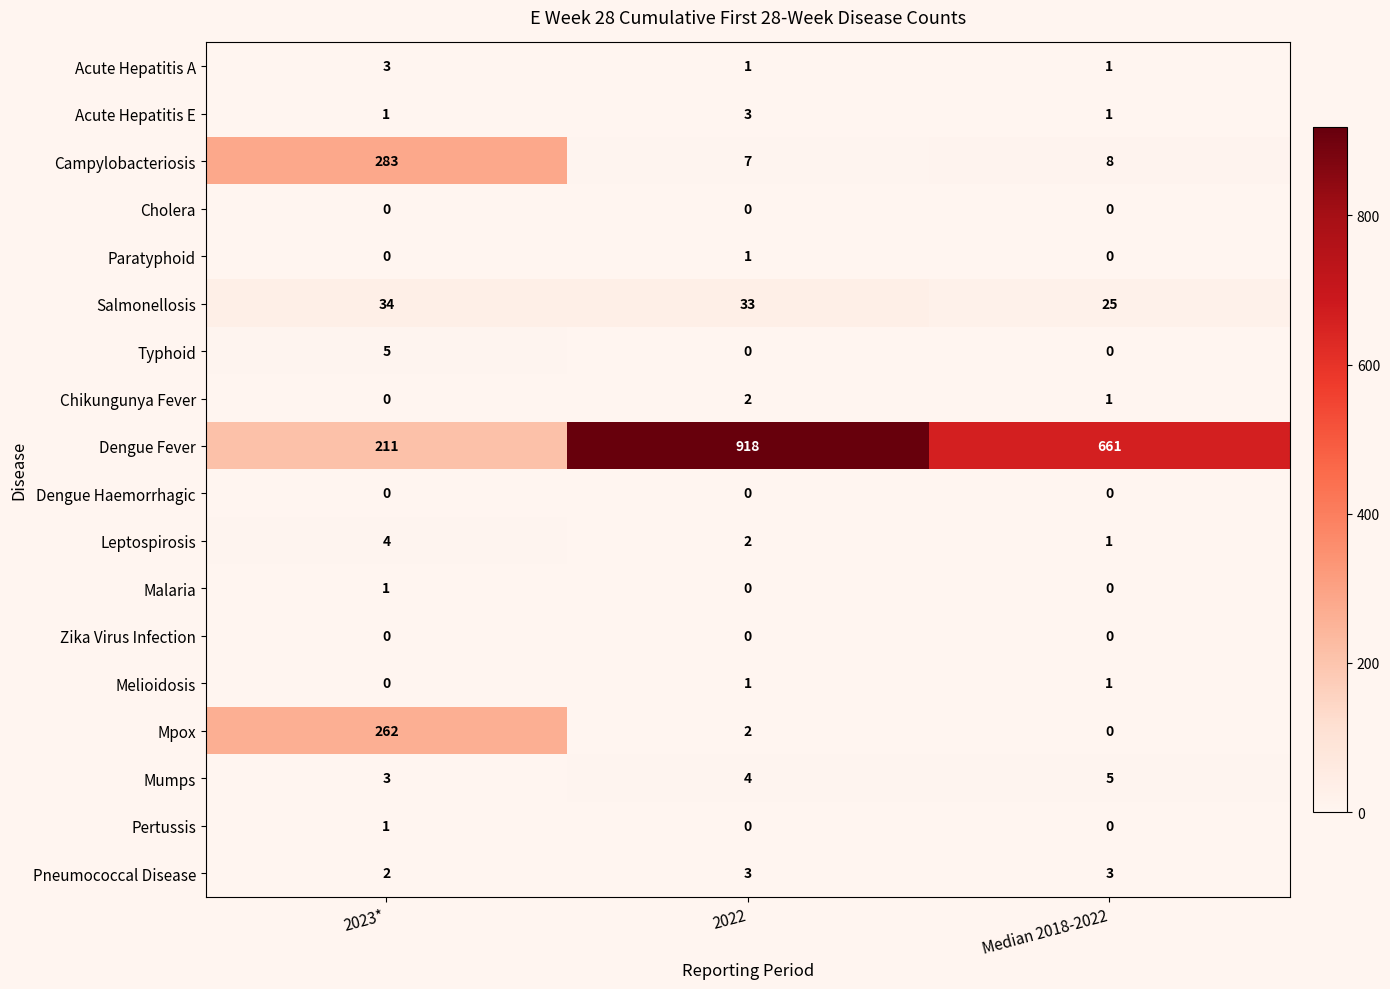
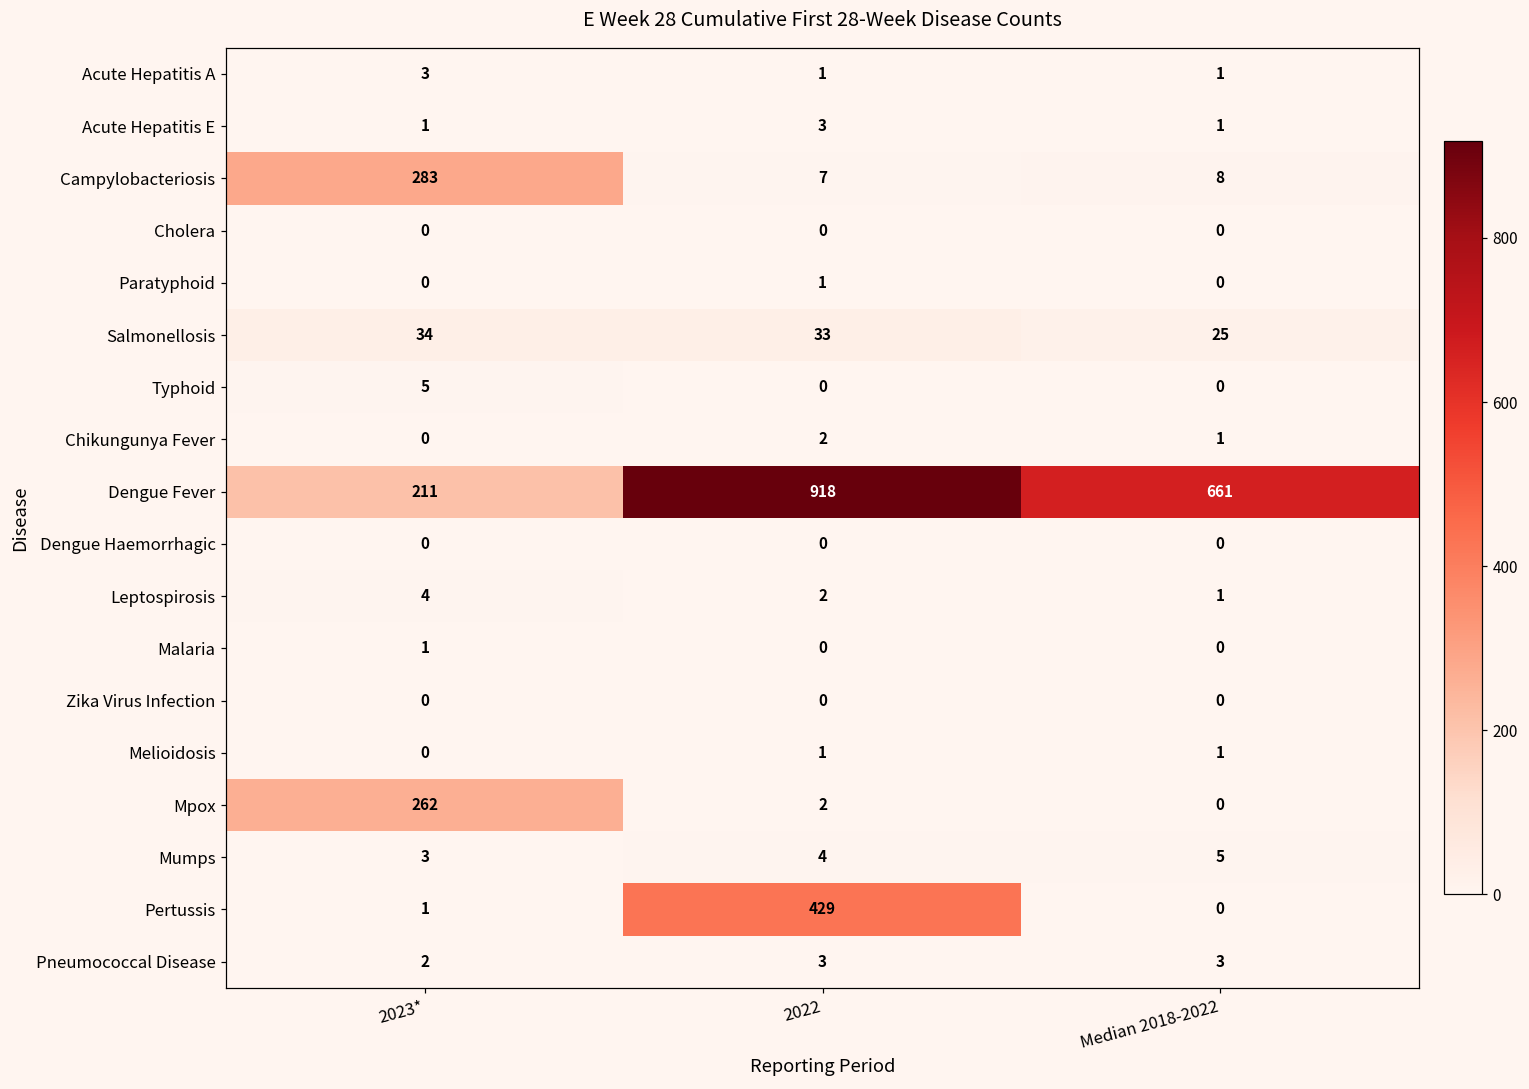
Pertussis, 2022: 0 -> 429
